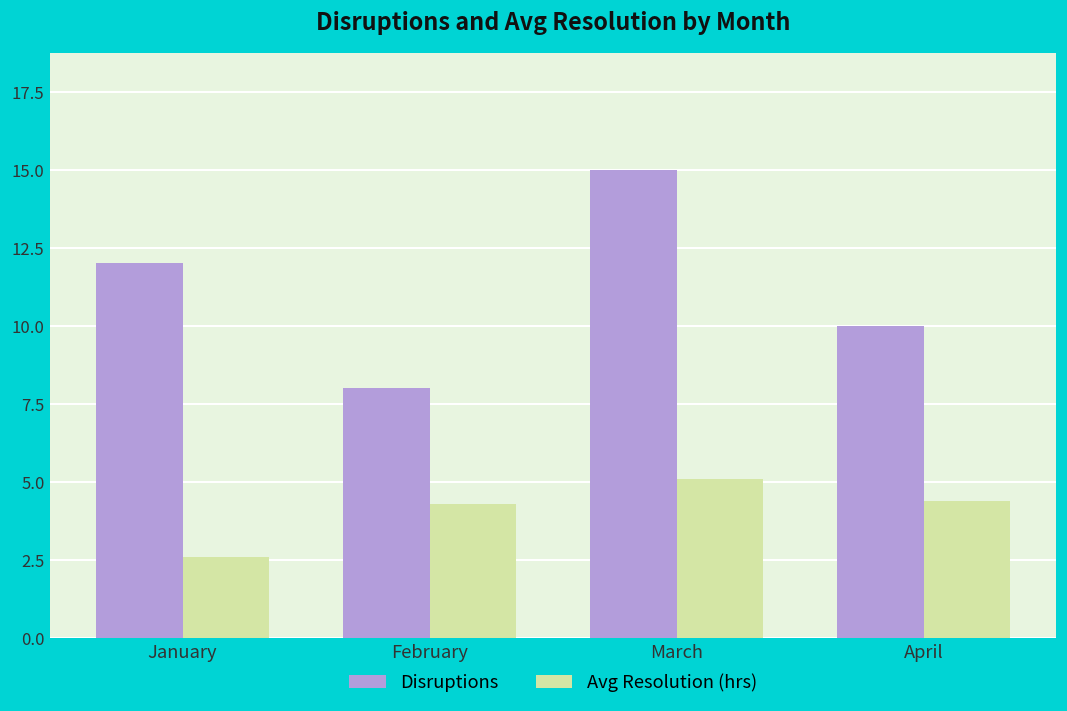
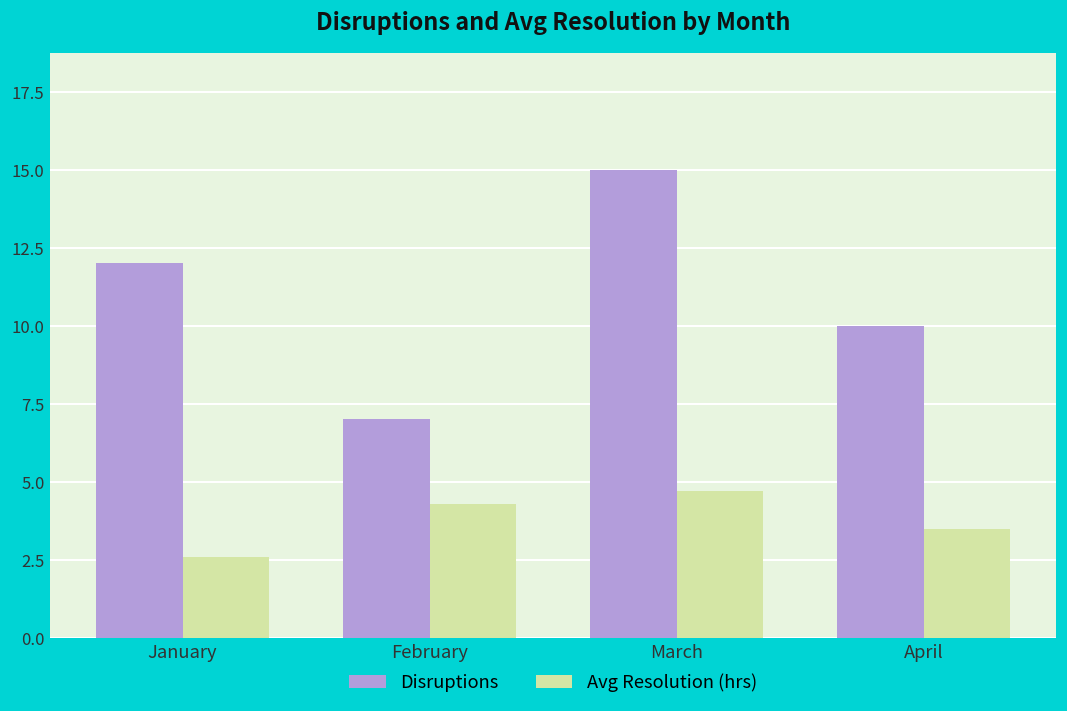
Disruptions, February: 8 -> 7
Avg Resolution (hrs), March: 5.1 -> 4.7
Avg Resolution (hrs), April: 4.4 -> 3.5
